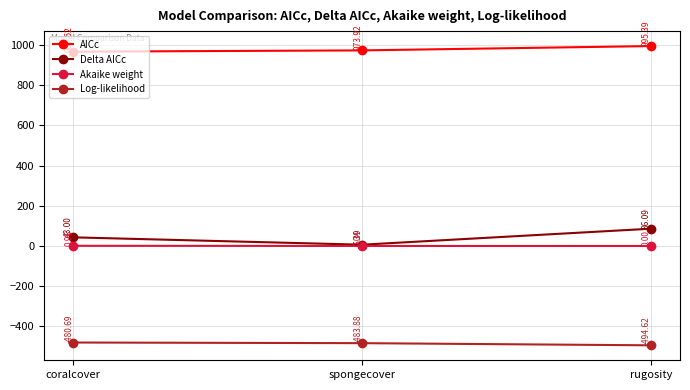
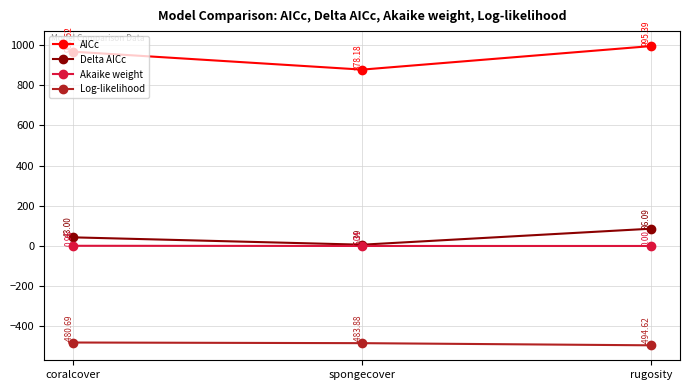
AICc, spongecover: 973.92 -> 878.18
